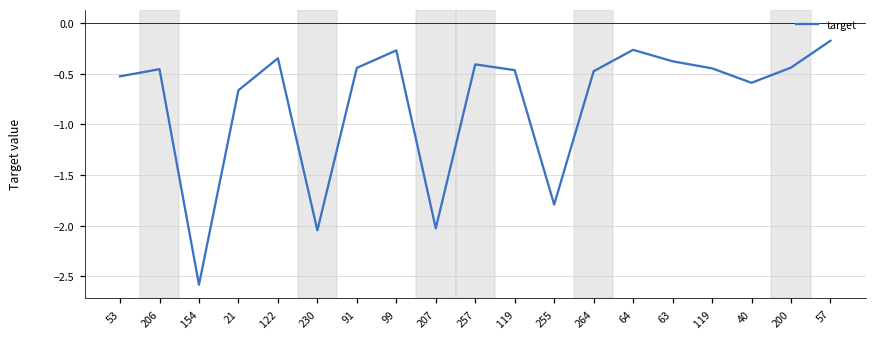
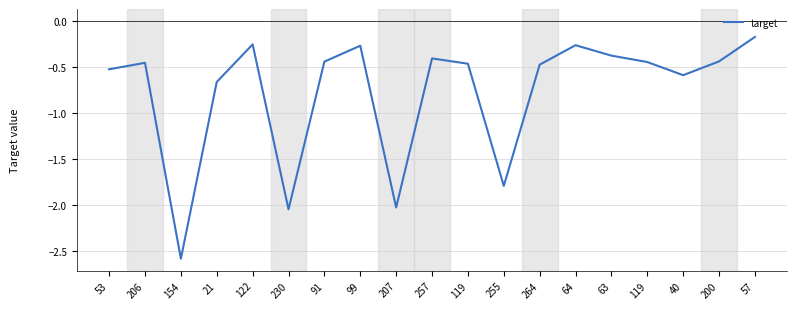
122: -0.35 -> -0.26
